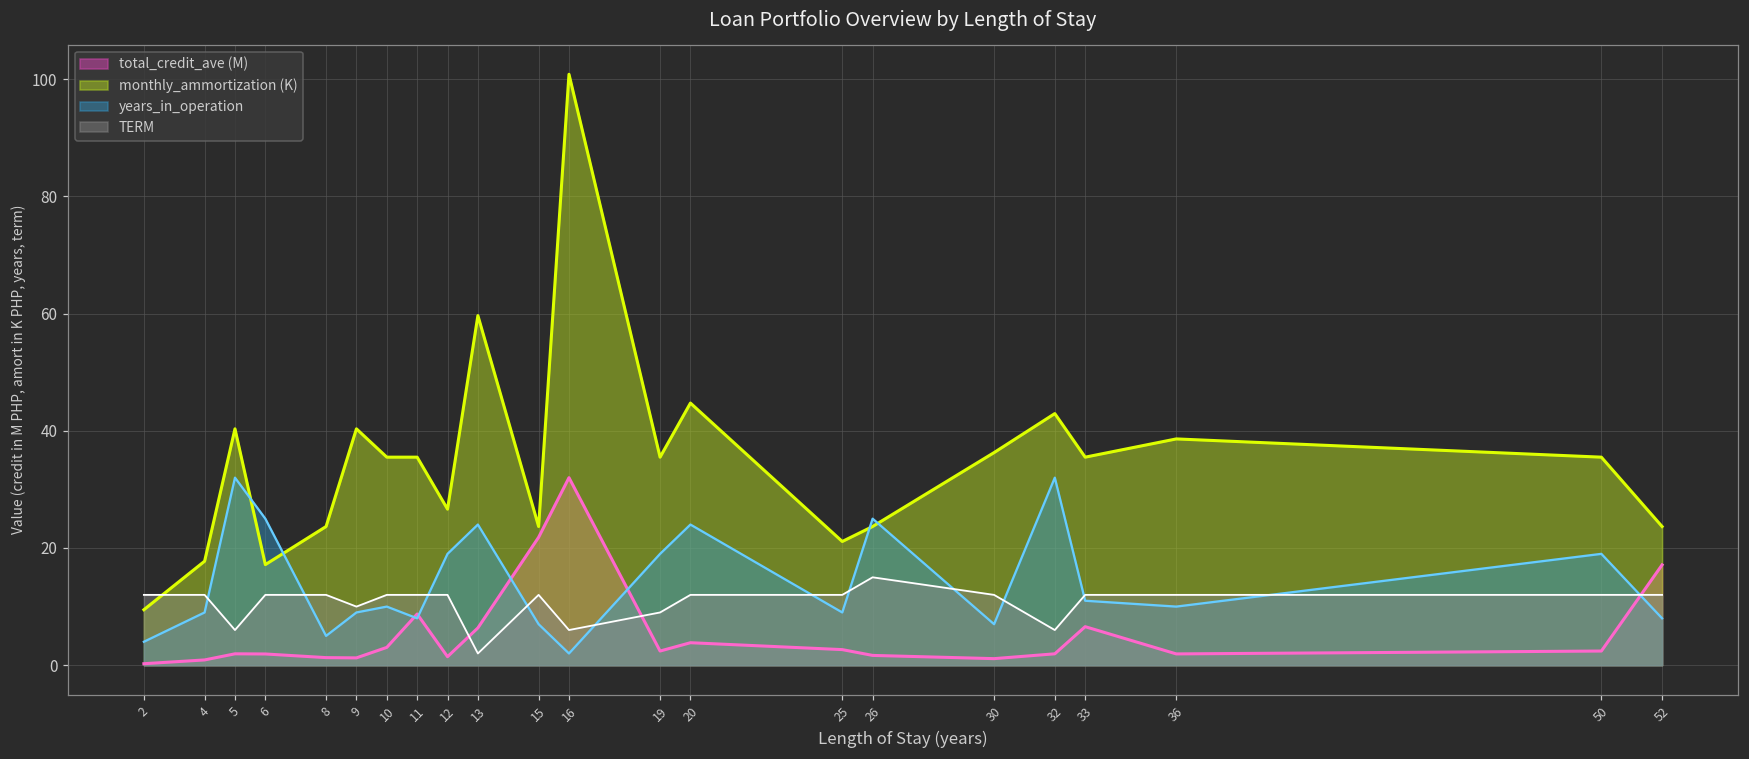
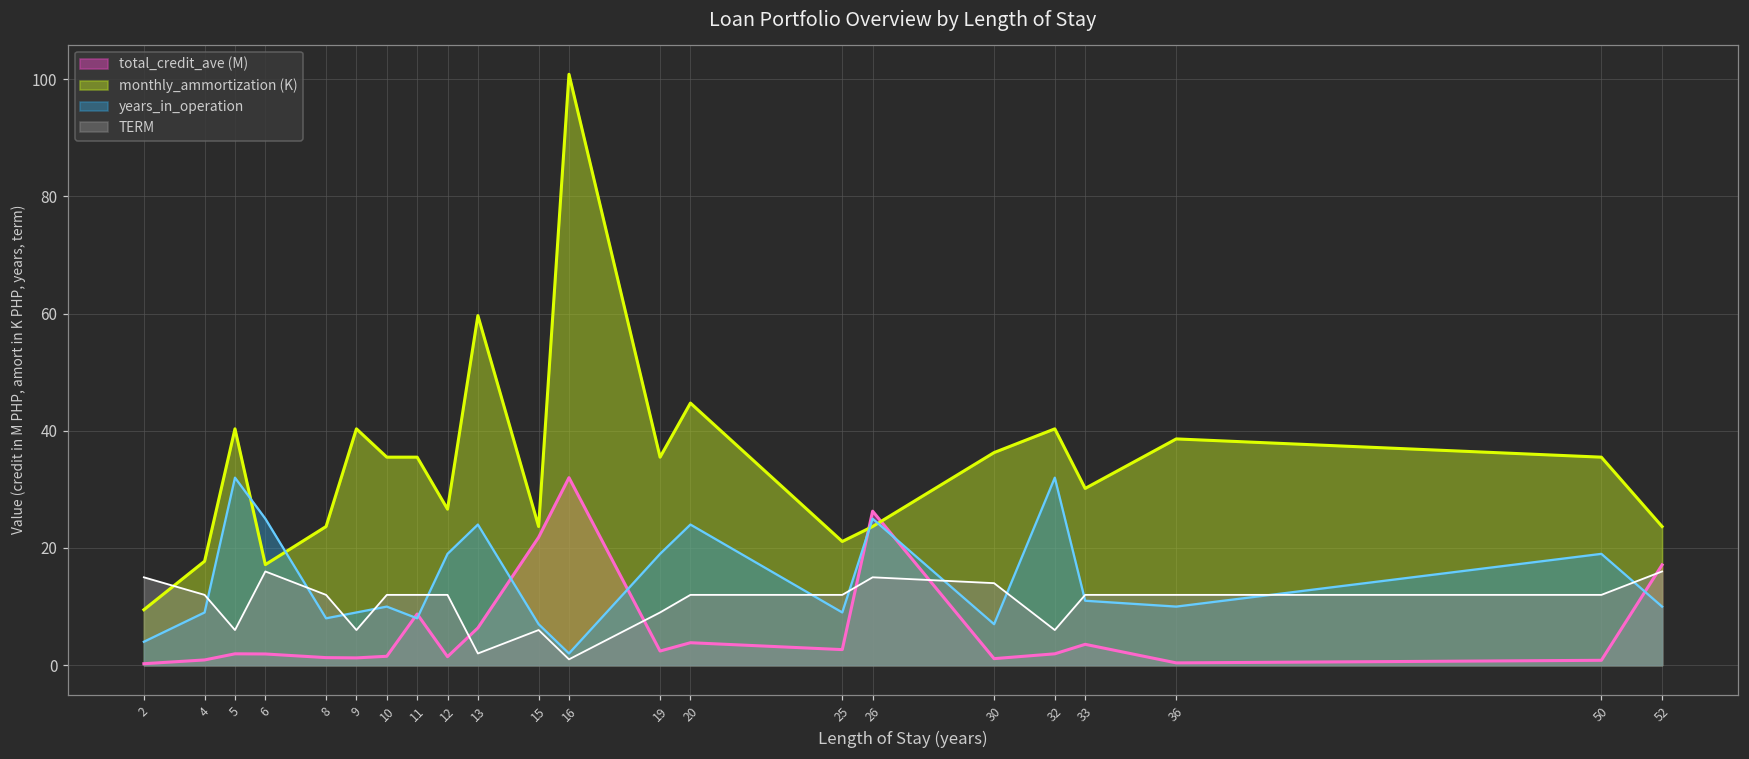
TERM, 2: 12 -> 15
TERM, 6: 12 -> 16
years_in_operation, 8: 5 -> 8
TERM, 9: 10 -> 6
total_credit_ave (M), 10: 3 -> 2
TERM, 15: 12 -> 6
TERM, 16: 6 -> 1
total_credit_ave (M), 26: 2 -> 26
TERM, 30: 12 -> 14
monthly_ammortization (K), 32: 43 -> 40
total_credit_ave (M), 33: 7 -> 4
monthly_ammortization (K), 33: 36 -> 30
total_credit_ave (M), 36: 2 -> 0
total_credit_ave (M), 50: 2 -> 1
years_in_operation, 52: 8 -> 10
TERM, 52: 12 -> 16
